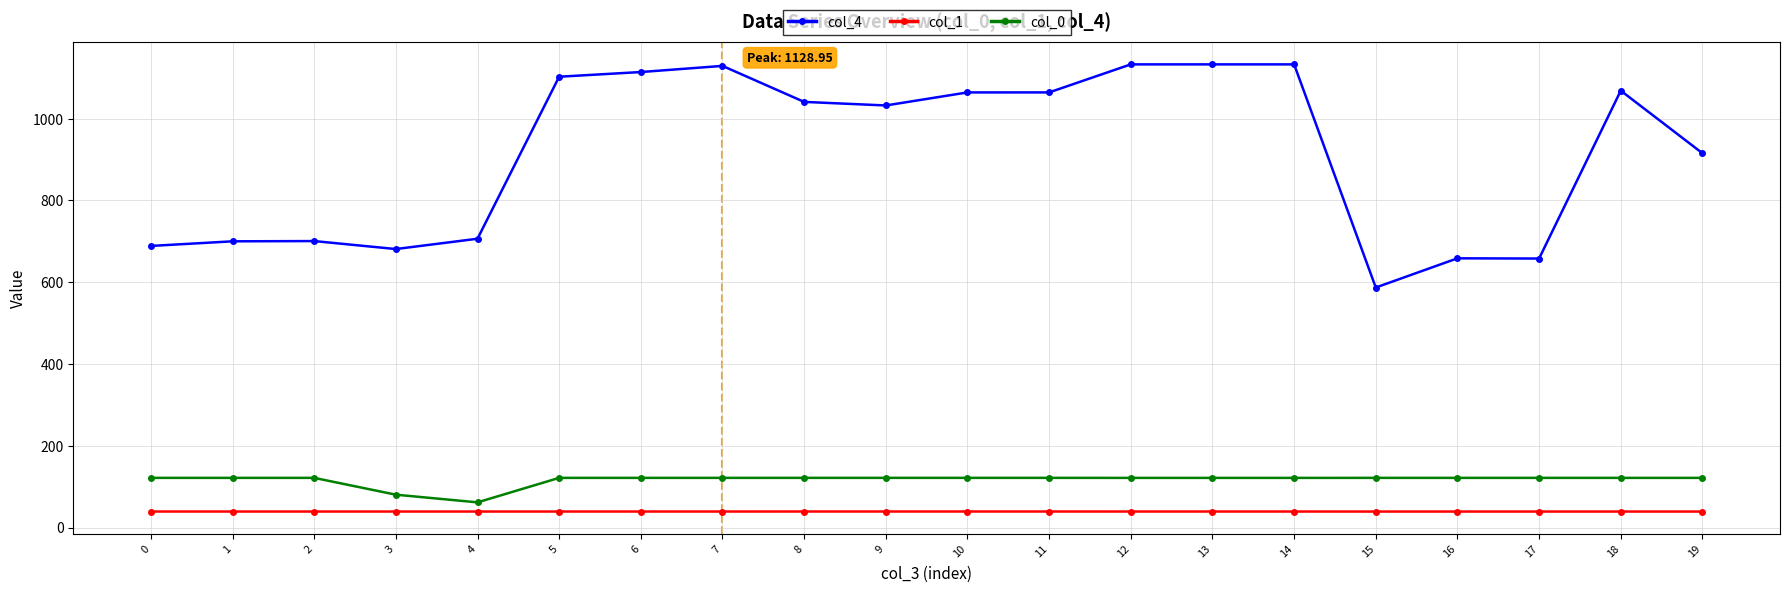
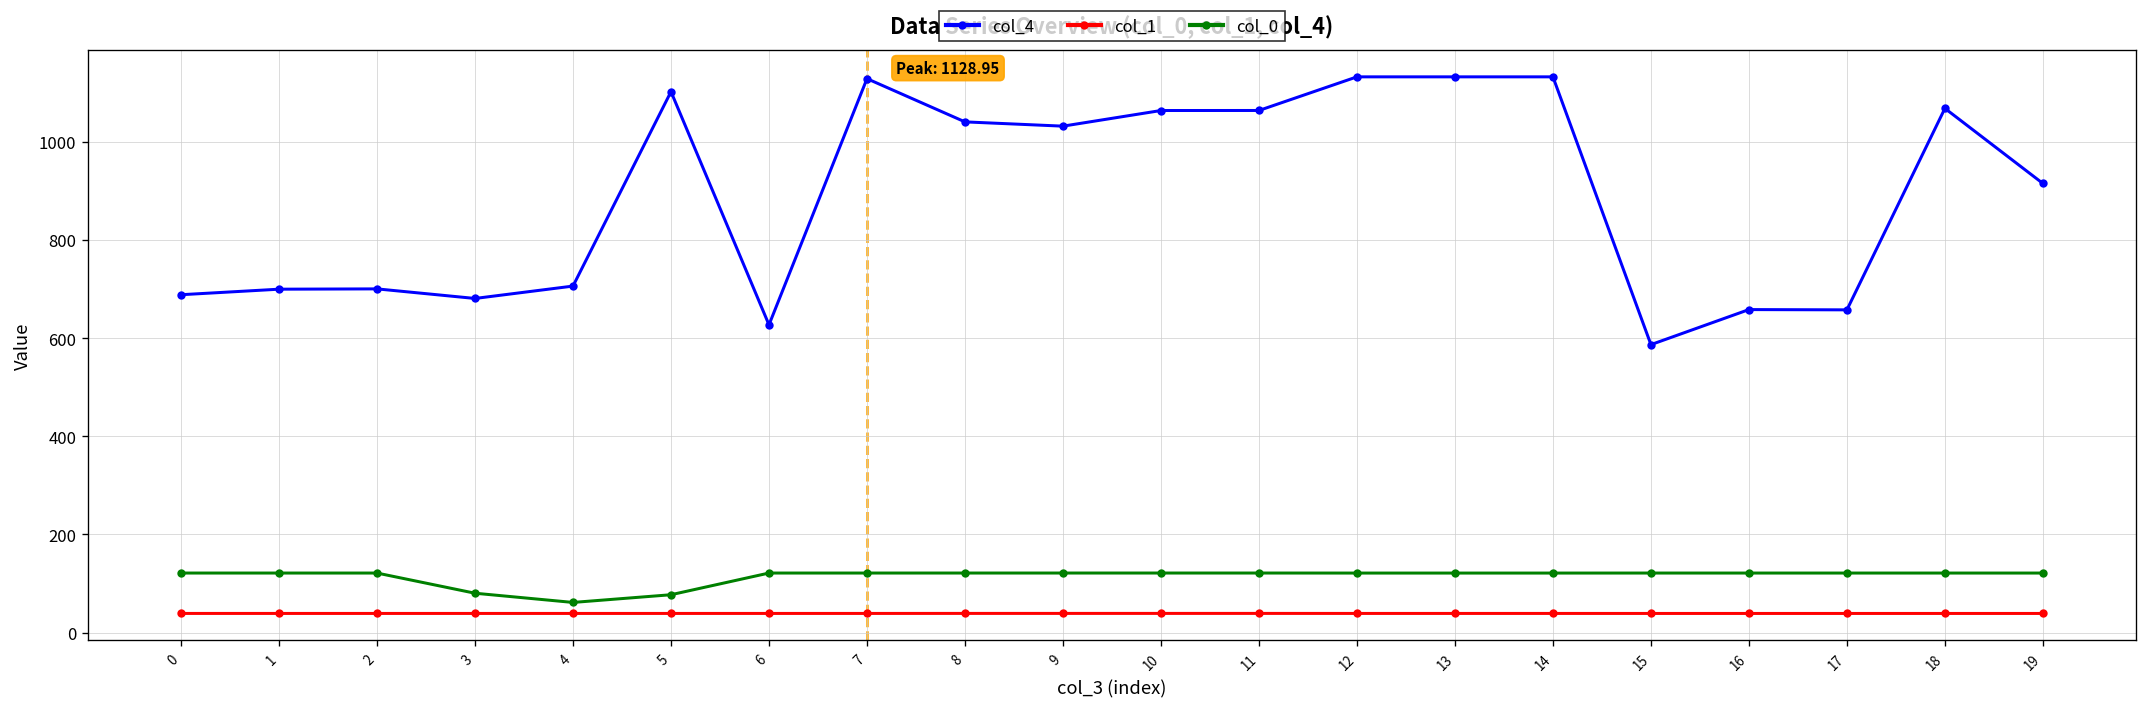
col_0, 5: 120 -> 80
col_4, 6: 1110 -> 630
